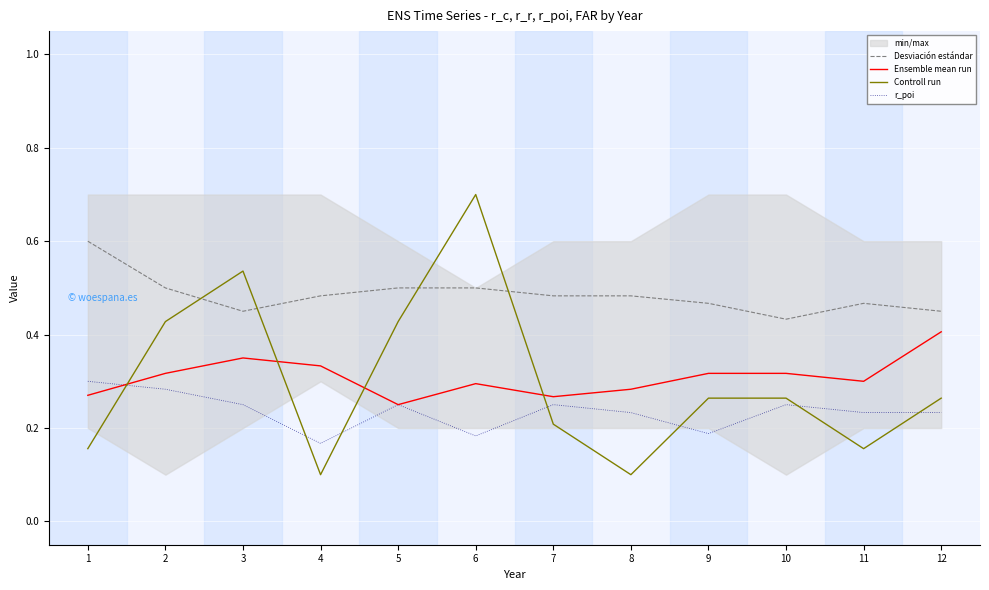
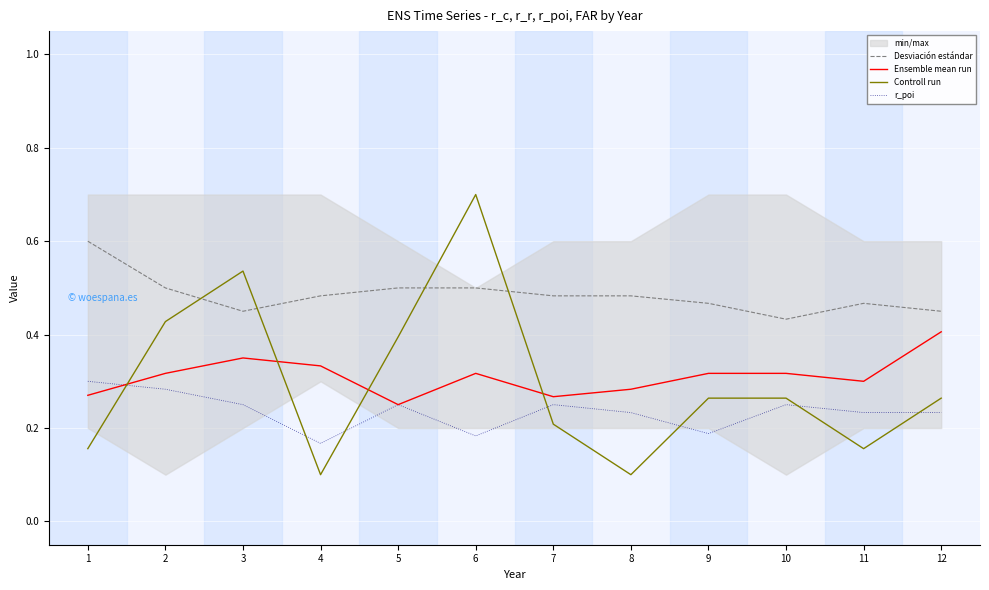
Controll run, 5: 0.43 -> 0.40
Ensemble mean run, 6: 0.30 -> 0.32
